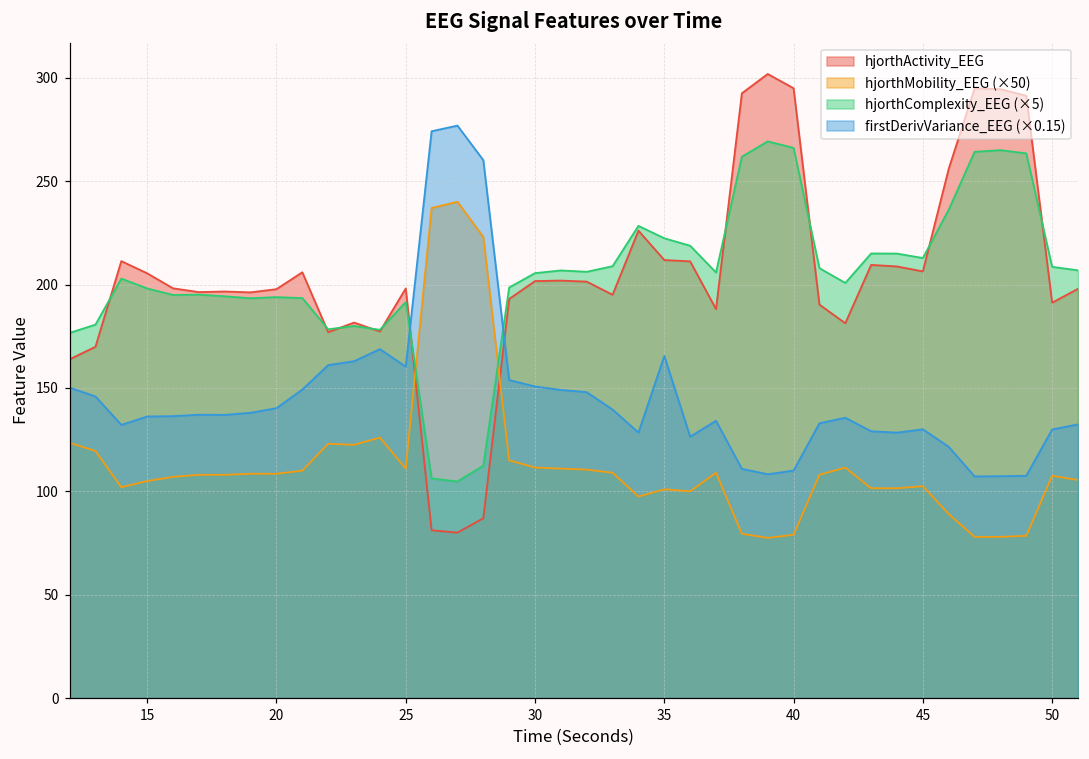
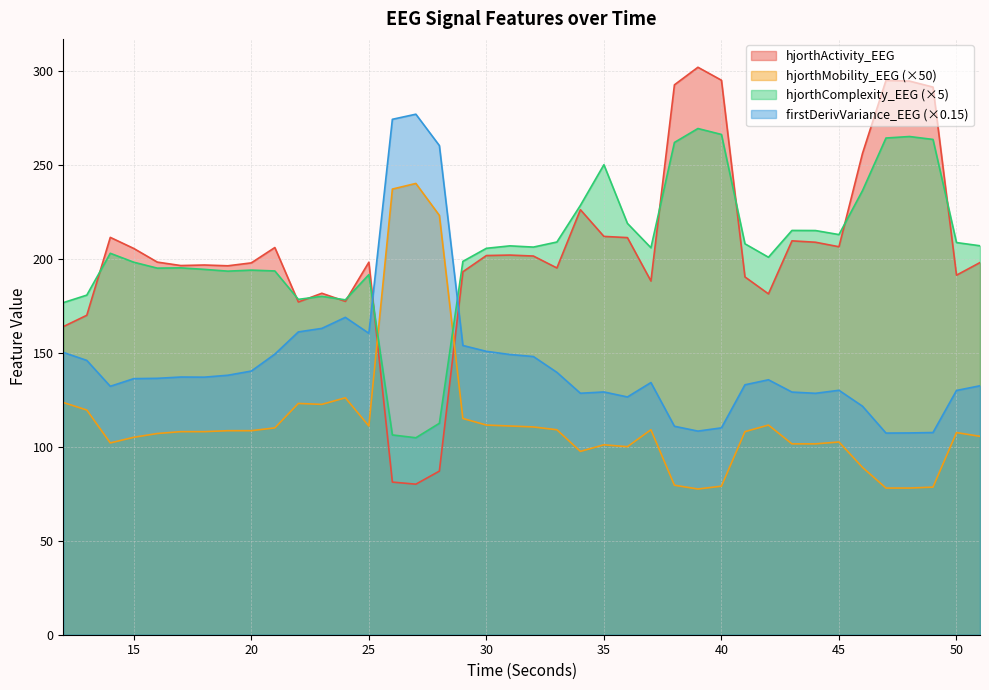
hjorthComplexity_EEG (×5), 35: 222 -> 250
firstDerivVariance_EEG (×0.15), 35: 165 -> 129
